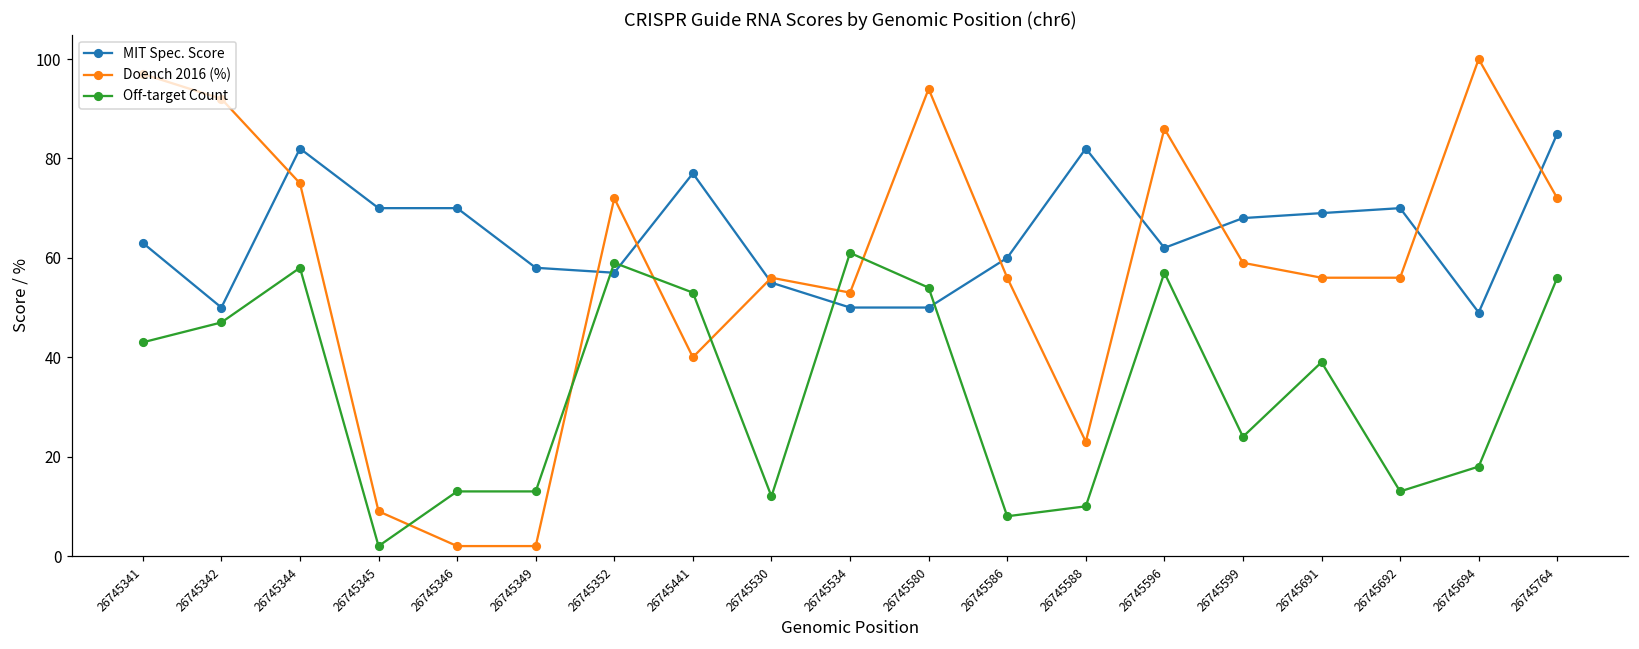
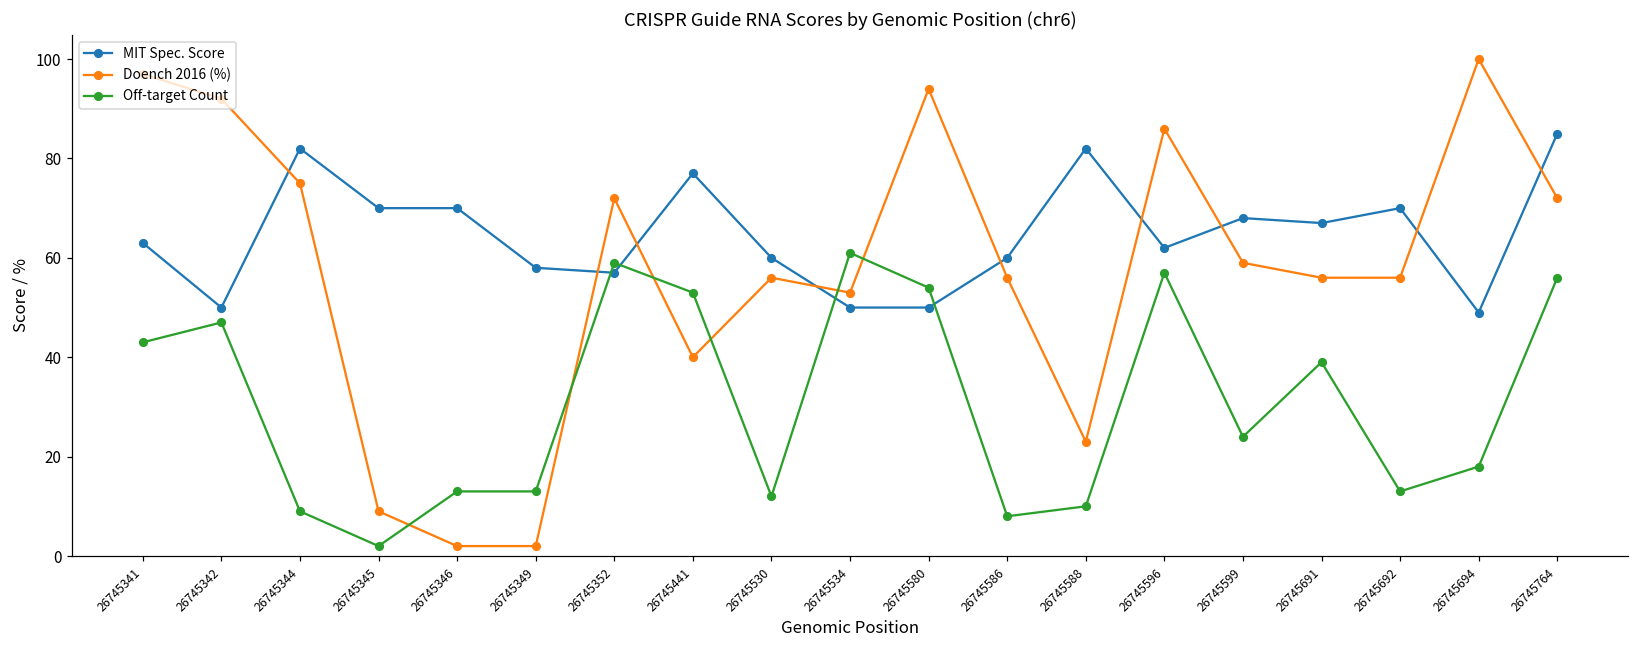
Off-target Count, 26745344: 58 -> 9
MIT Spec. Score, 26745530: 55 -> 60
MIT Spec. Score, 26745691: 69 -> 67
